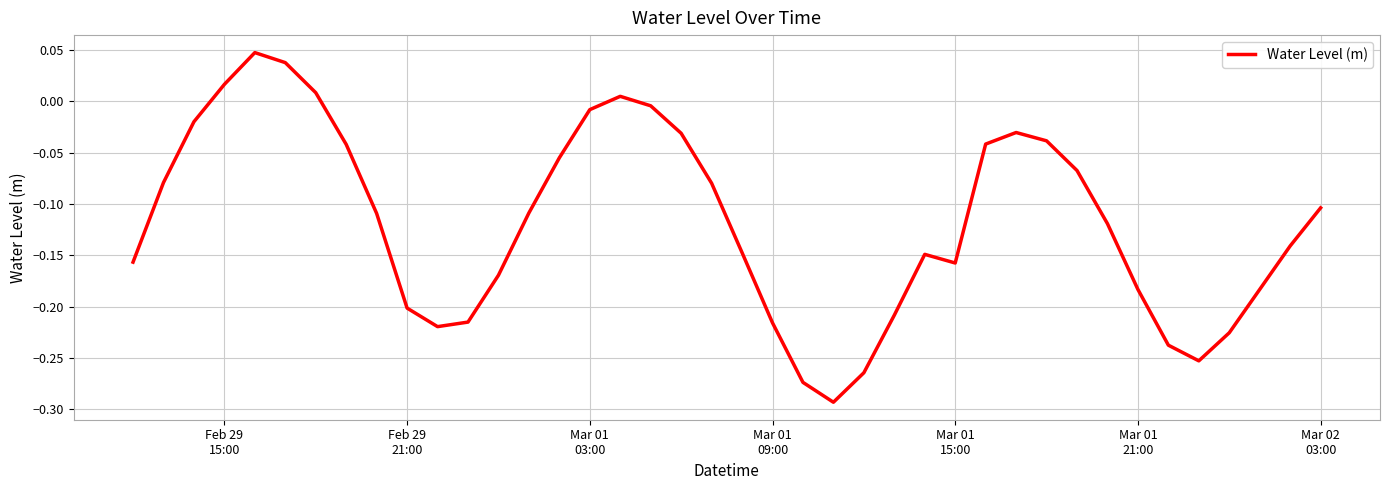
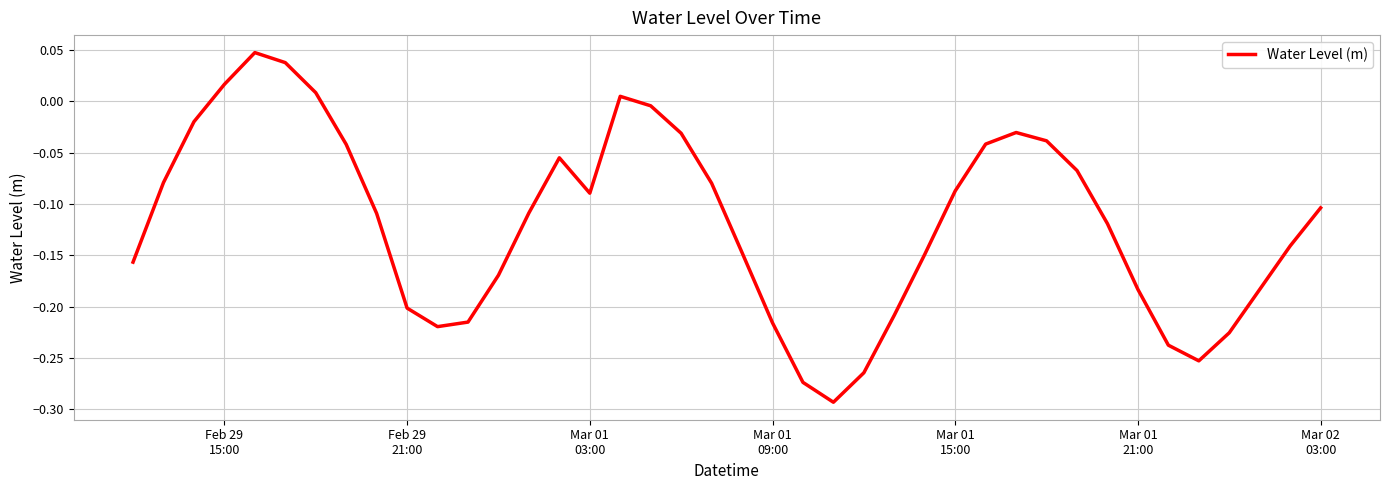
Mar 01 03:00: -0.008 -> -0.090
Mar 01 15:00: -0.158 -> -0.087
